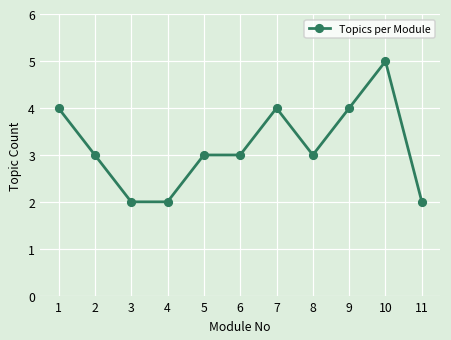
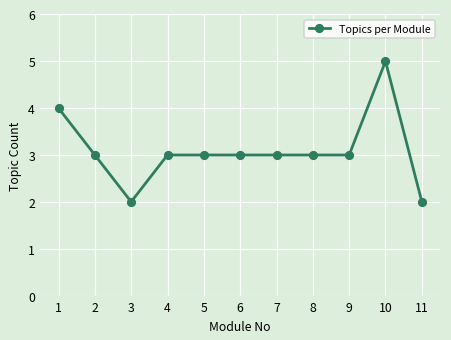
4: 2 -> 3
7: 4 -> 3
9: 4 -> 3
